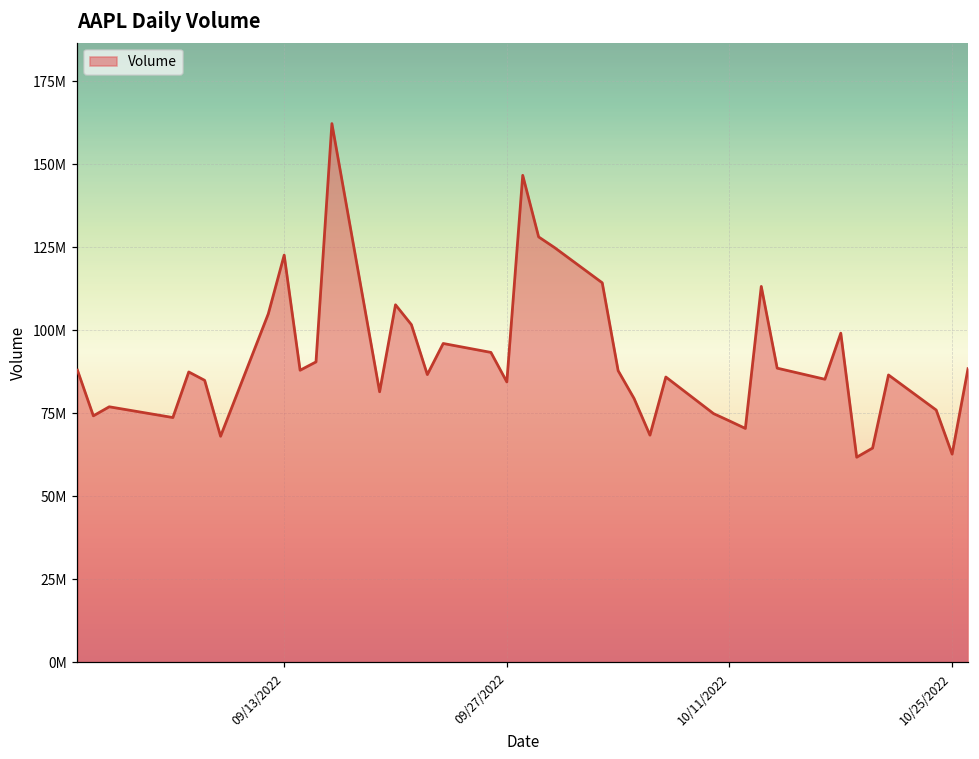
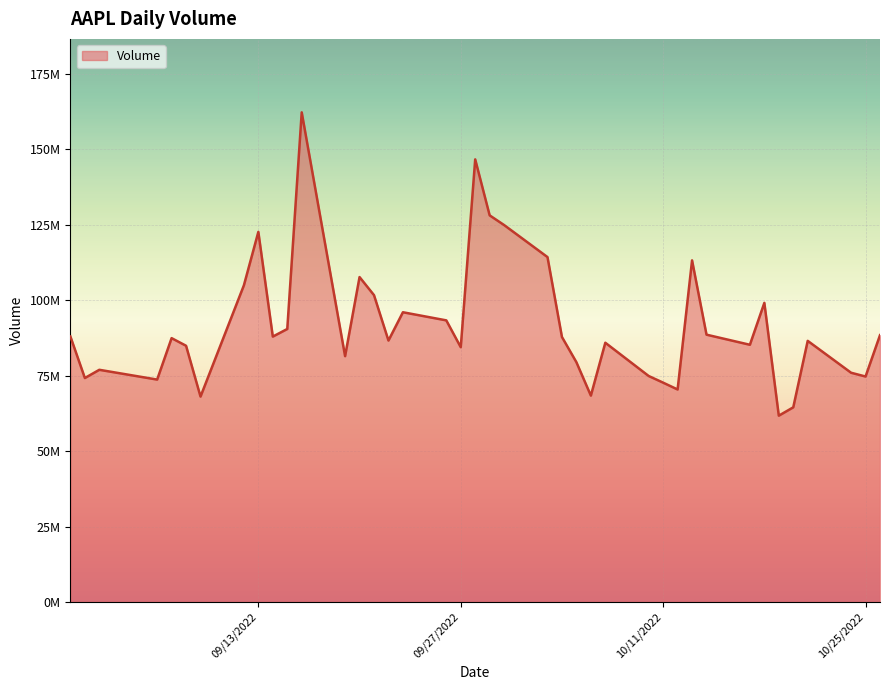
10/25/2022: 63000000 -> 75000000
